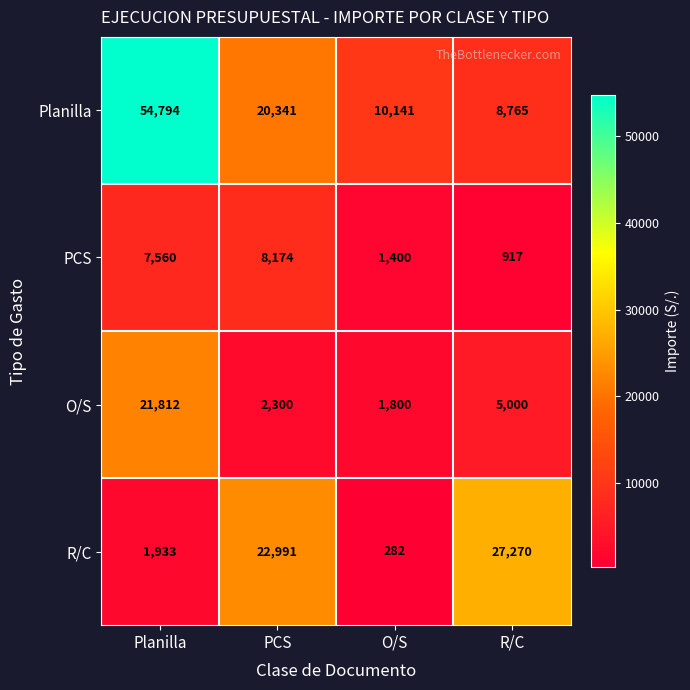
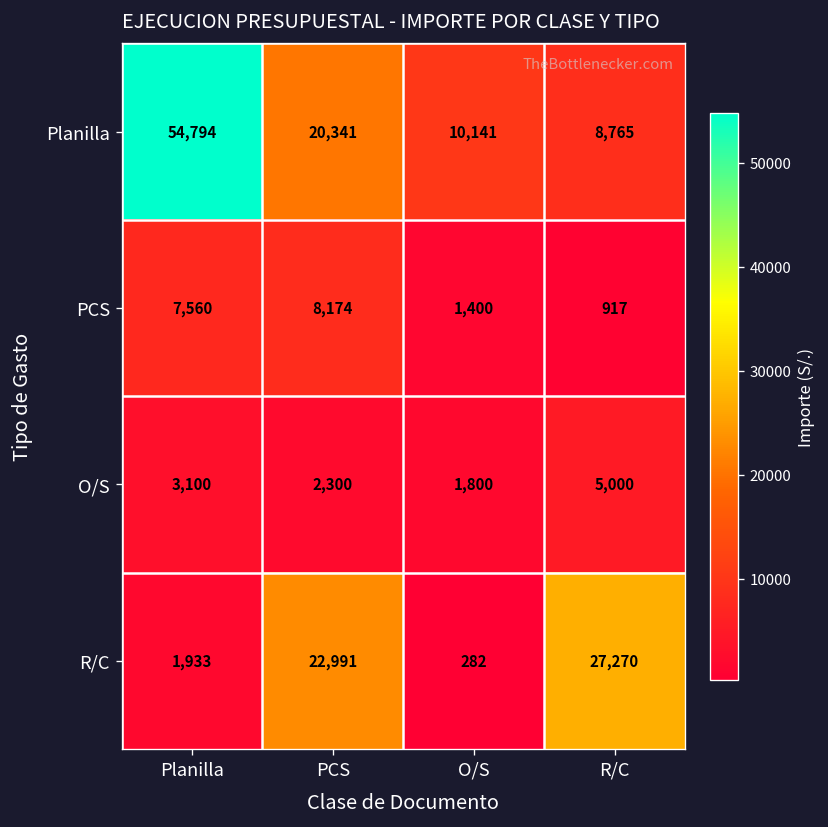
O/S, Planilla: 21,812 -> 3,100
